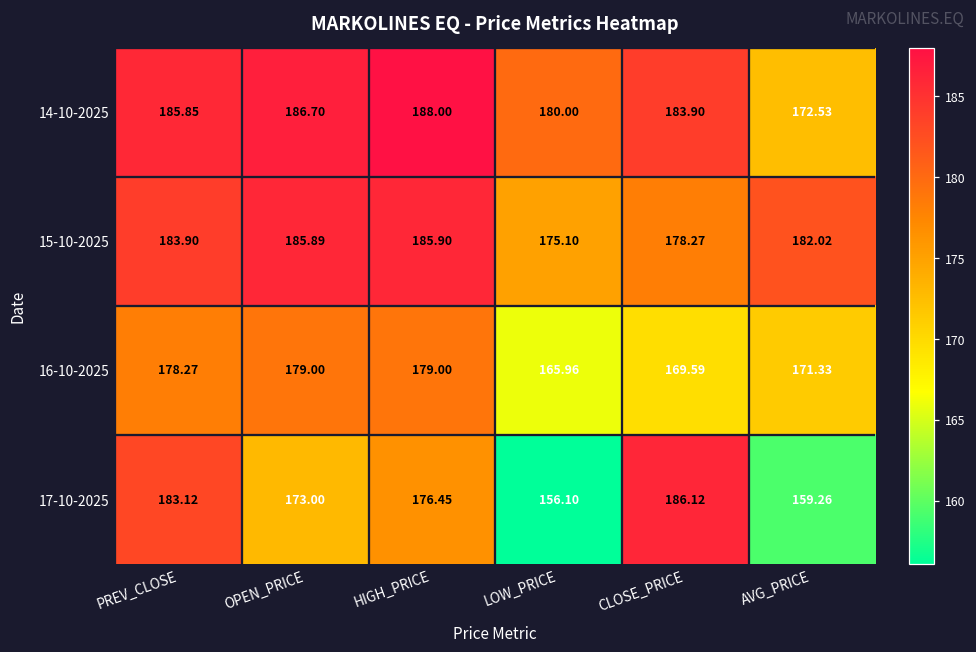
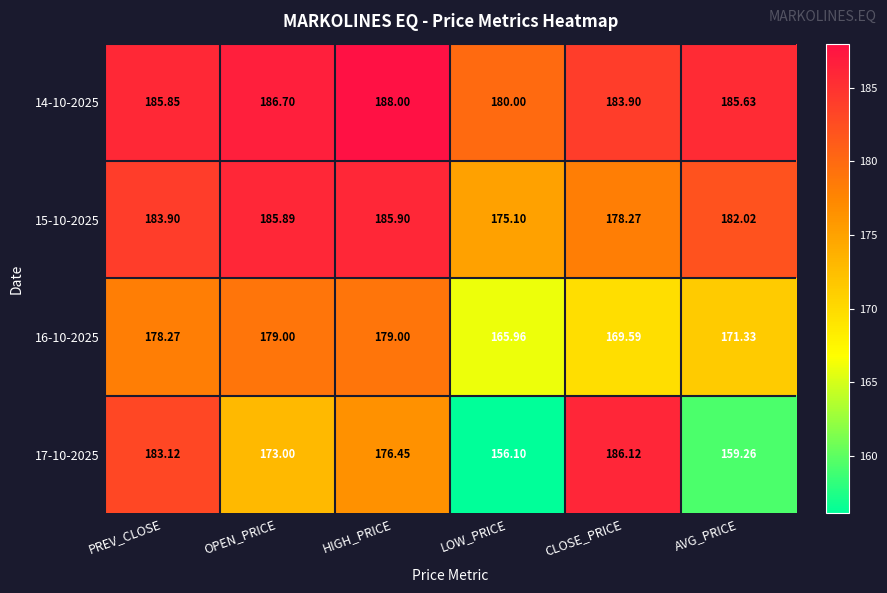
14-10-2025, AVG_PRICE: 172.53 -> 185.63
